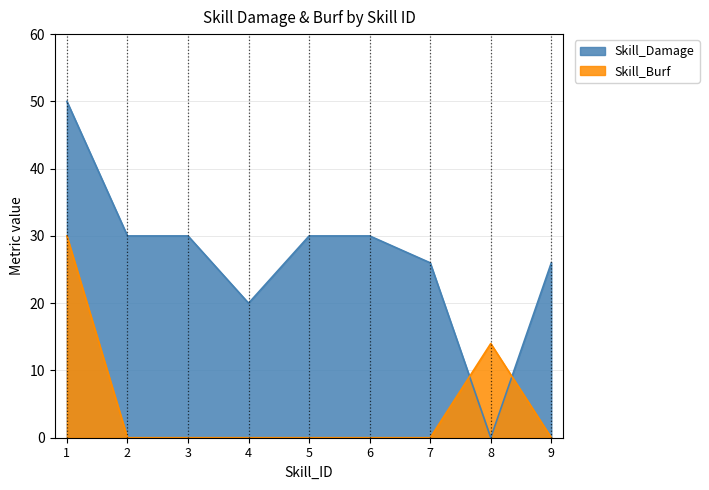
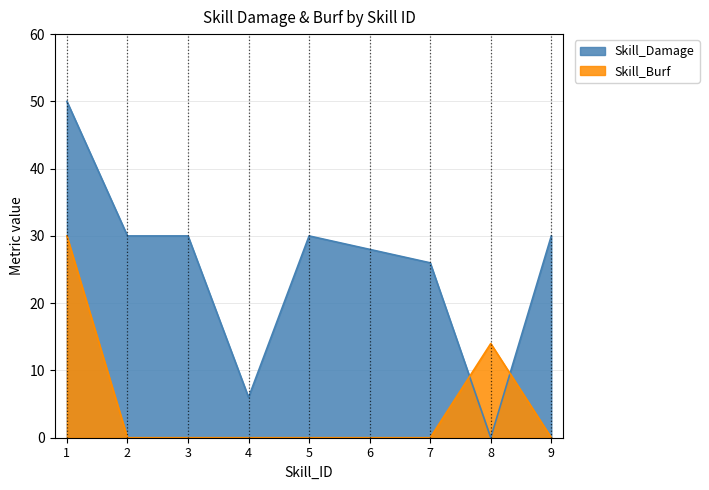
Skill_Damage, 4: 20 -> 6
Skill_Damage, 6: 30 -> 28
Skill_Damage, 9: 26 -> 30
